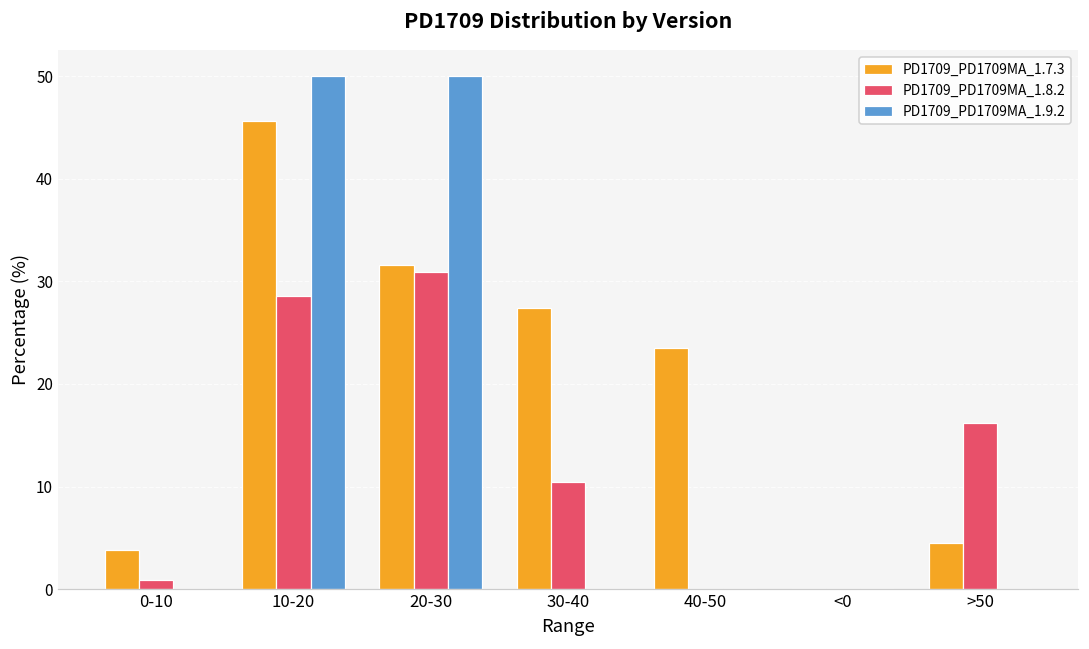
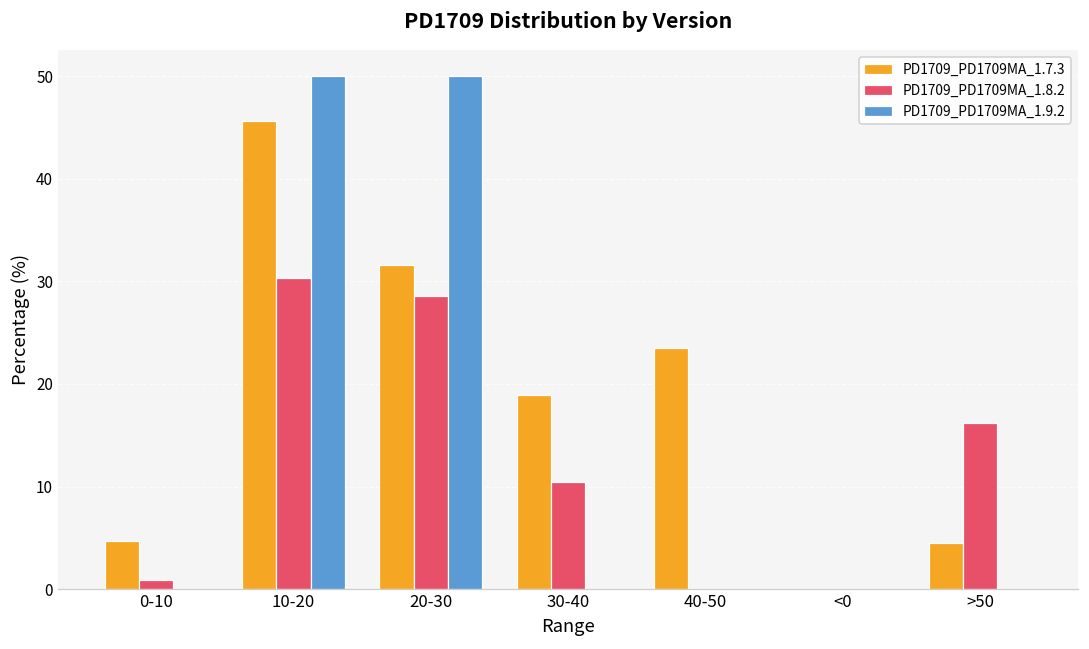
PD1709_PD1709MA_1.7.3, 0-10: 4 -> 5
PD1709_PD1709MA_1.8.2, 10-20: 29 -> 30
PD1709_PD1709MA_1.8.2, 20-30: 31 -> 29
PD1709_PD1709MA_1.7.3, 30-40: 27 -> 19
